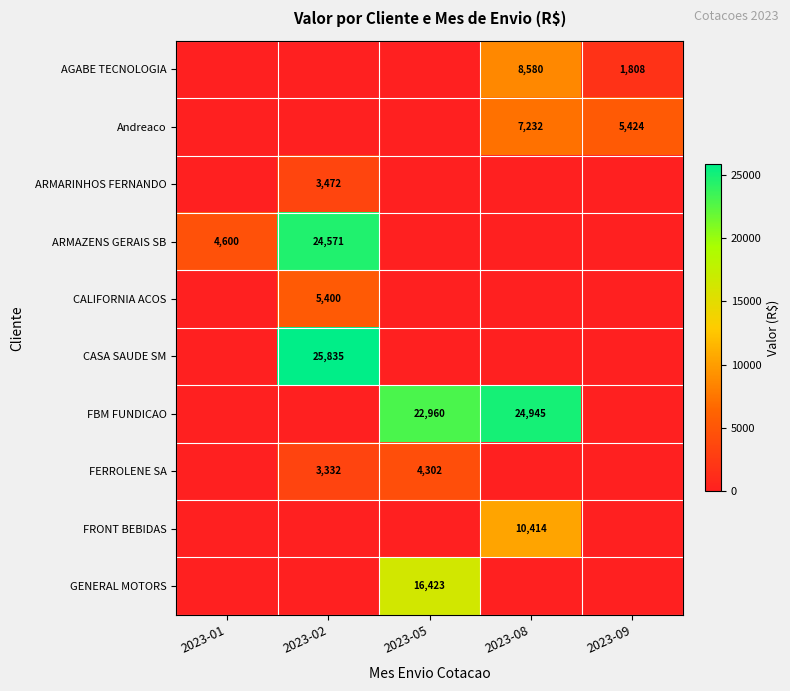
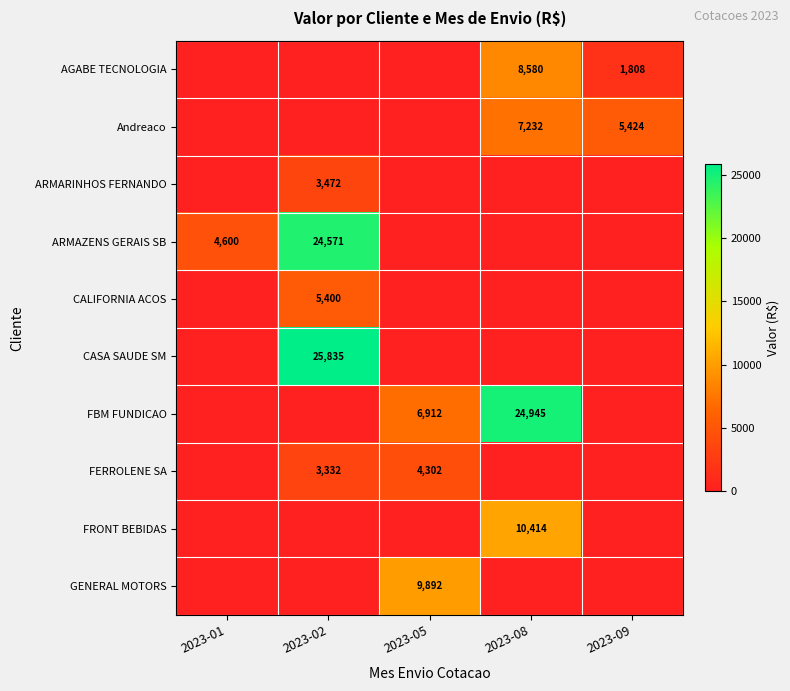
FBM FUNDICAO, 2023-05: 22,960 -> 6,912
GENERAL MOTORS, 2023-05: 16,423 -> 9,892
